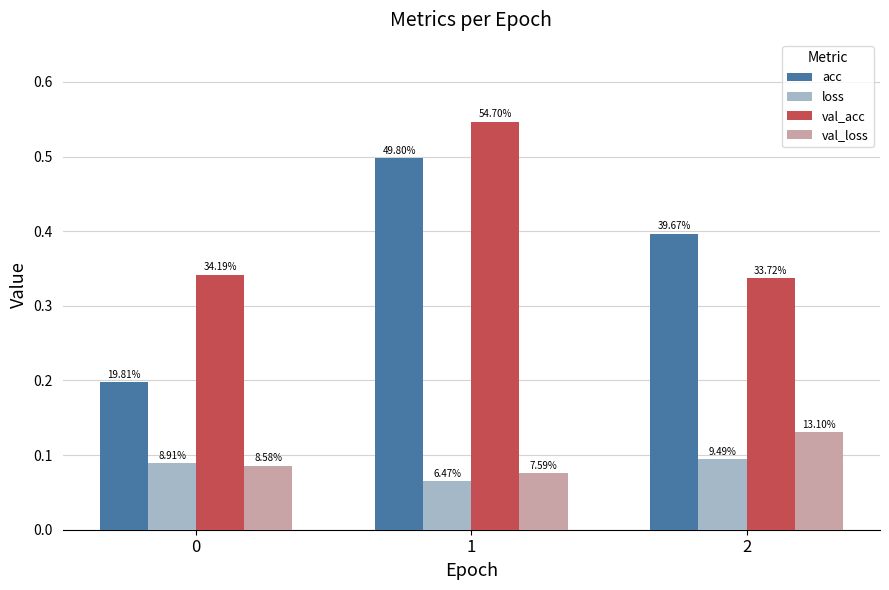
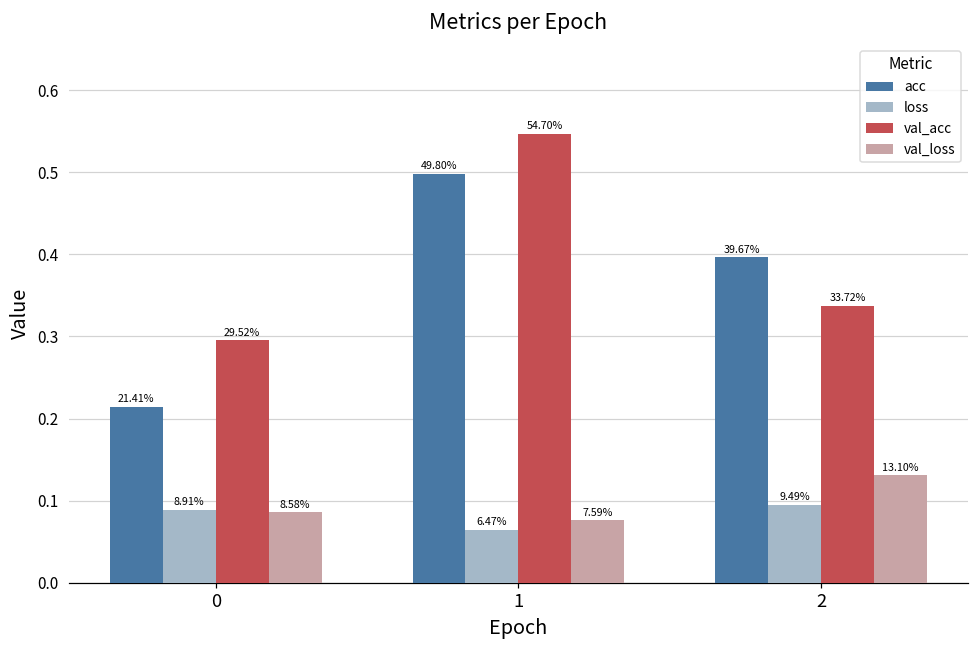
acc, 0: 19.81% -> 21.41%
val_acc, 0: 34.19% -> 29.52%
